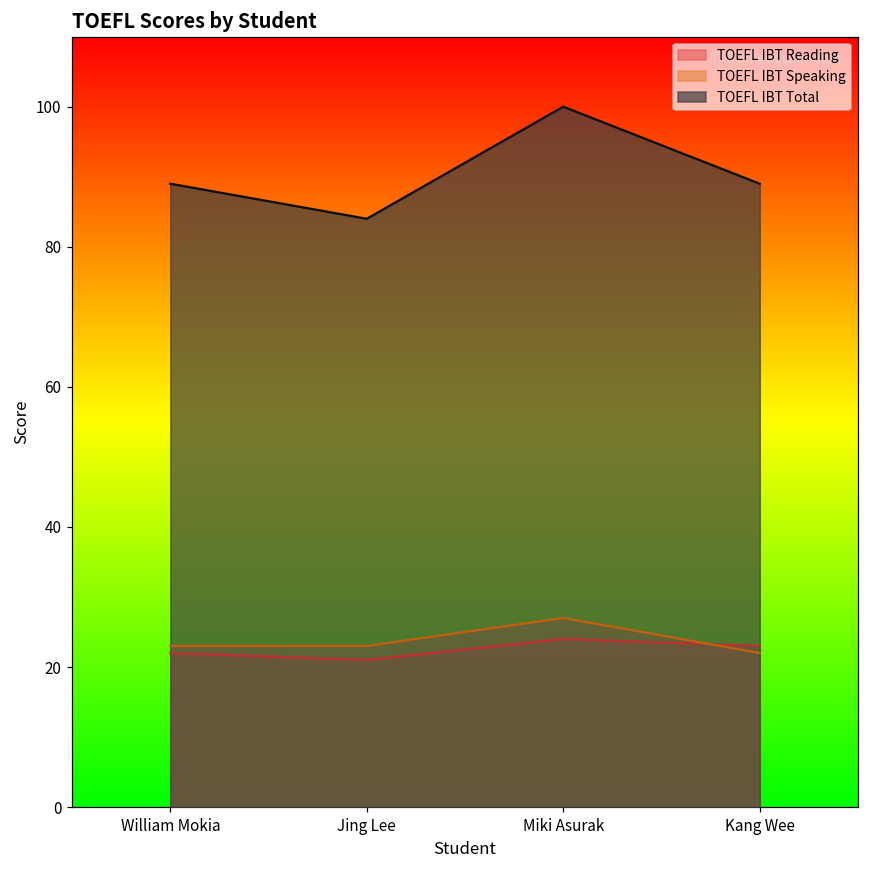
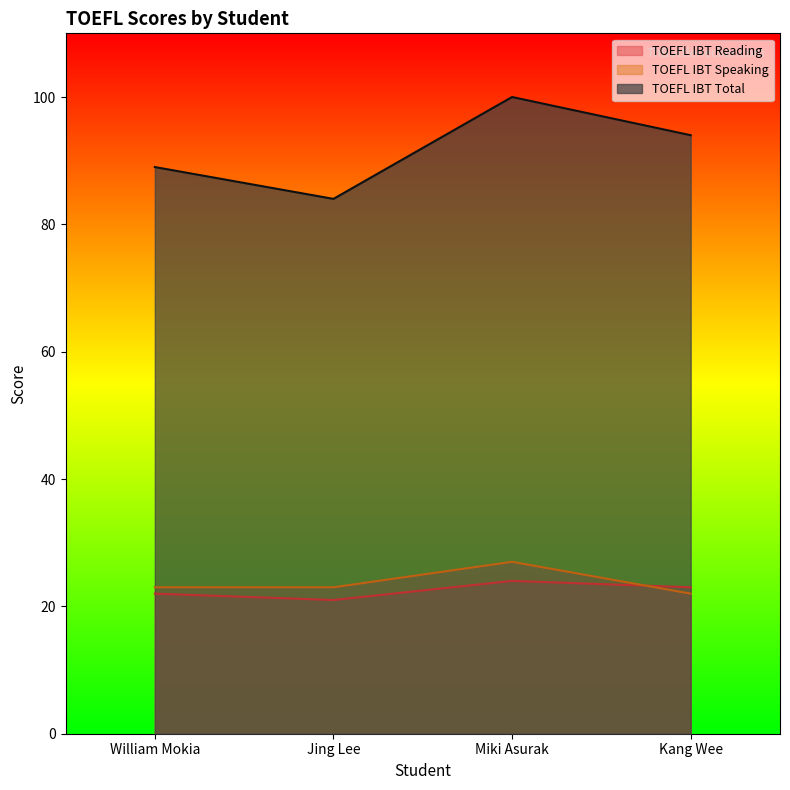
TOEFL IBT Total, Kang Wee: 89 -> 94
